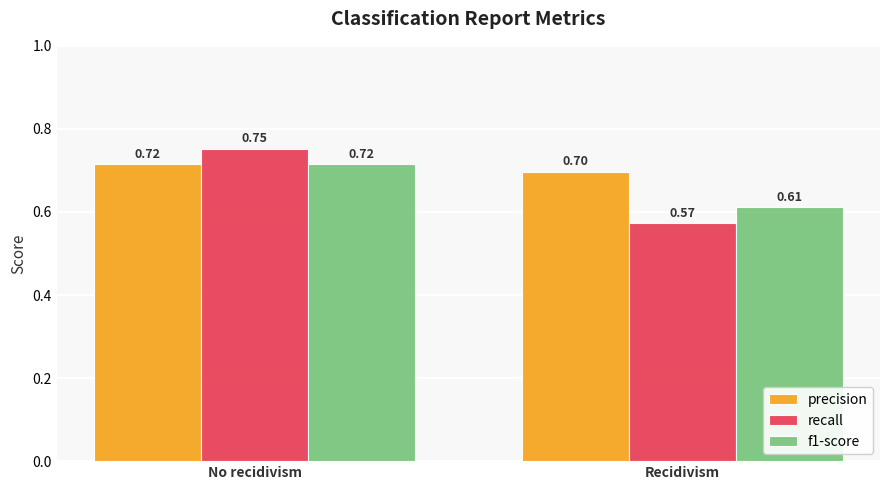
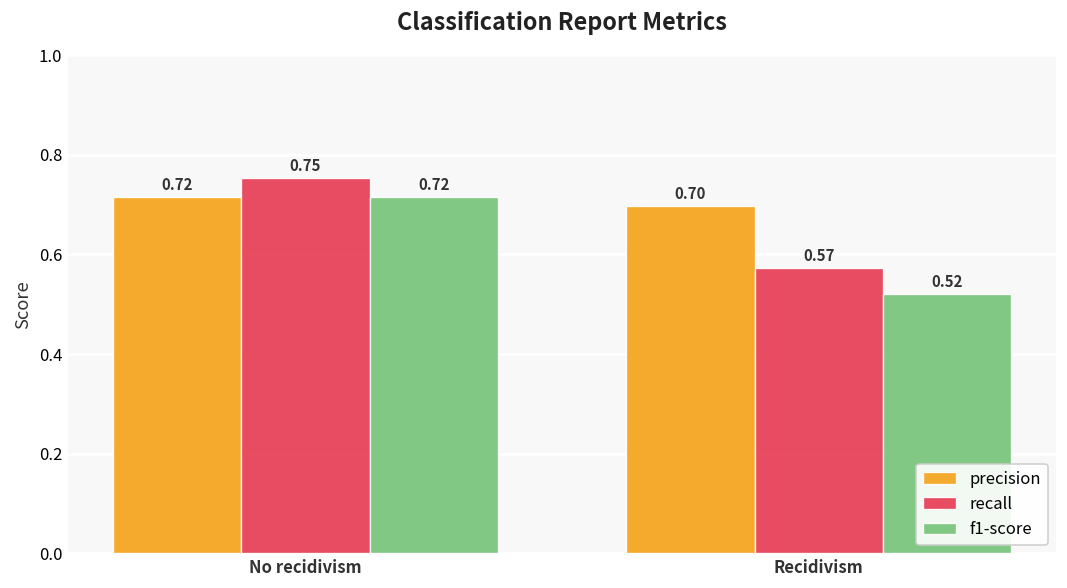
f1-score, Recidivism: 0.61 -> 0.52
